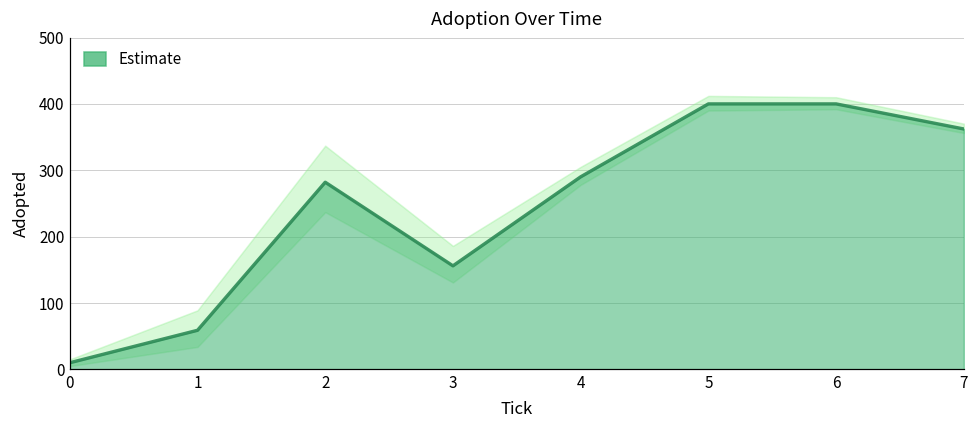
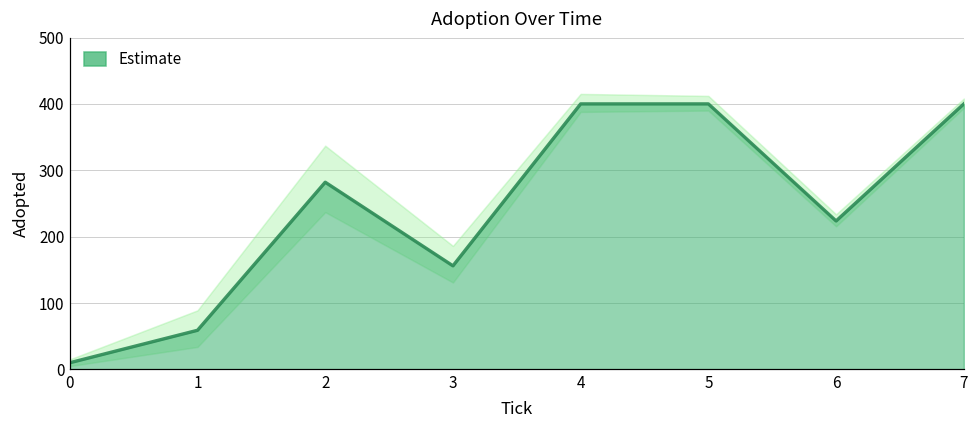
Estimate, 4: 290 -> 400
Estimate, 6: 400 -> 220
Estimate, 7: 360 -> 400
